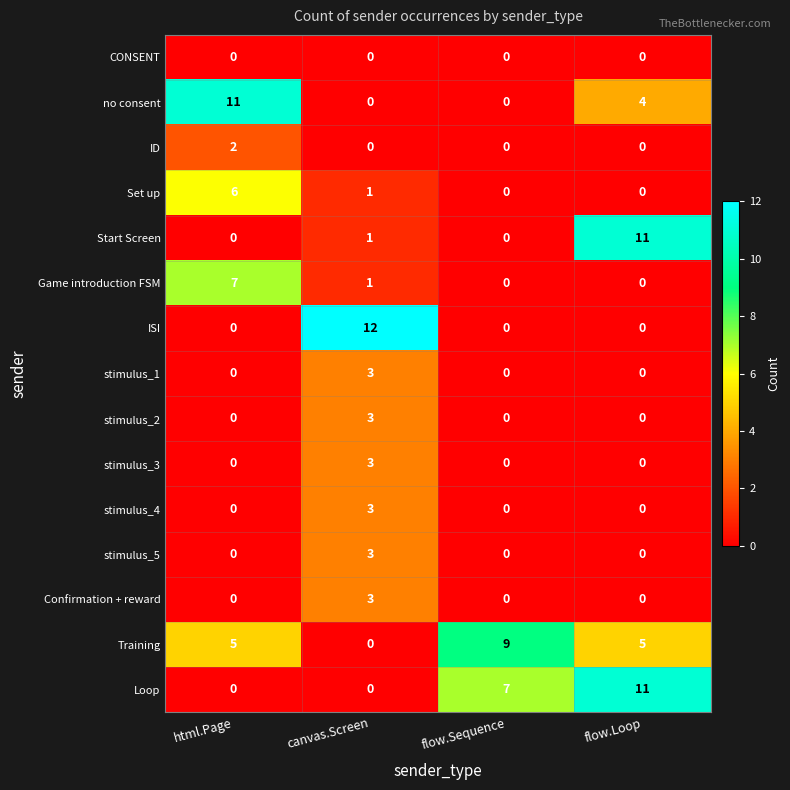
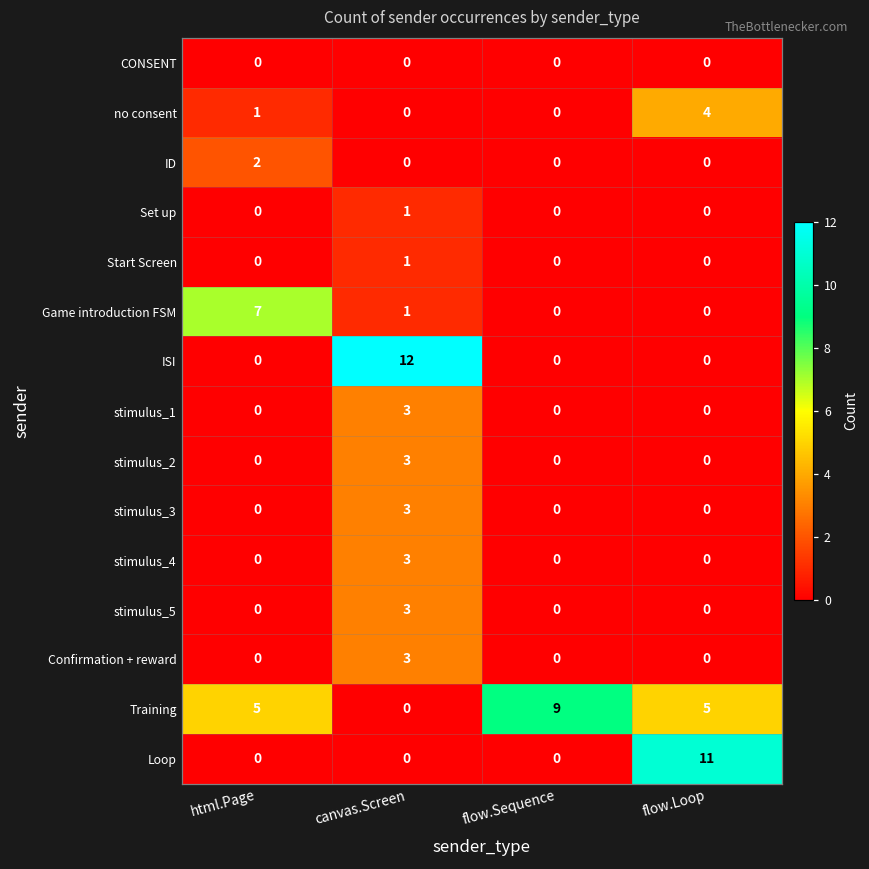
no consent, html.Page: 11 -> 1
Set up, html.Page: 6 -> 0
Start Screen, flow.Loop: 11 -> 0
Loop, flow.Sequence: 7 -> 0
